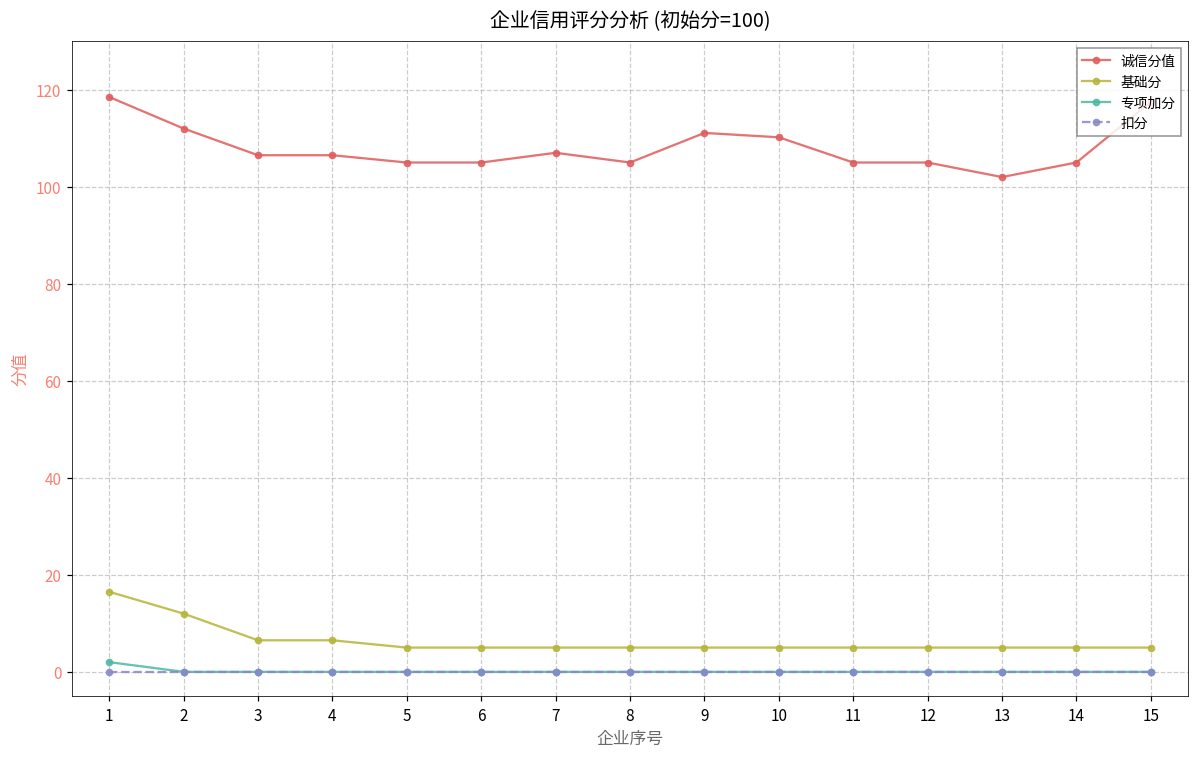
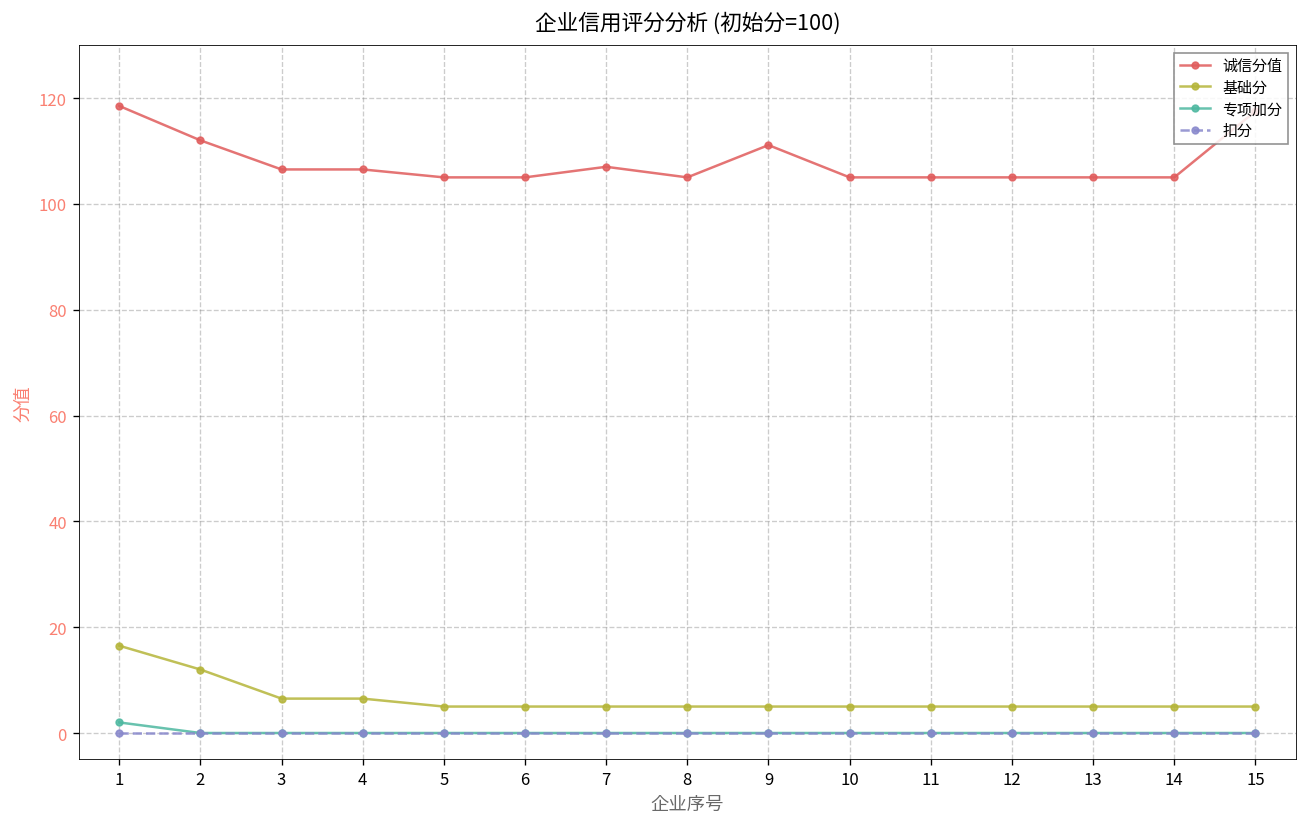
诚信分值, 10: 110 -> 105
诚信分值, 13: 102 -> 105
